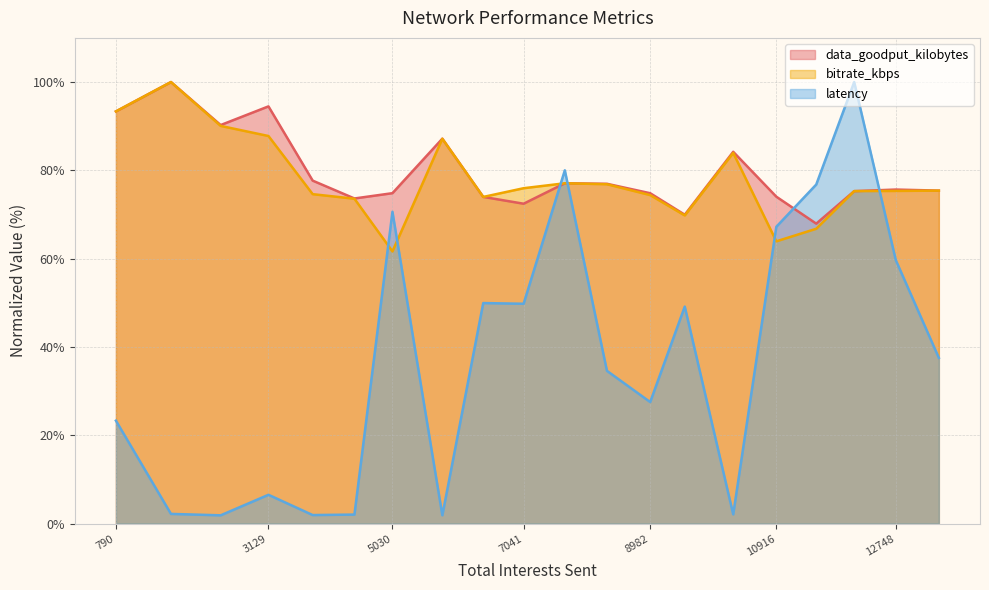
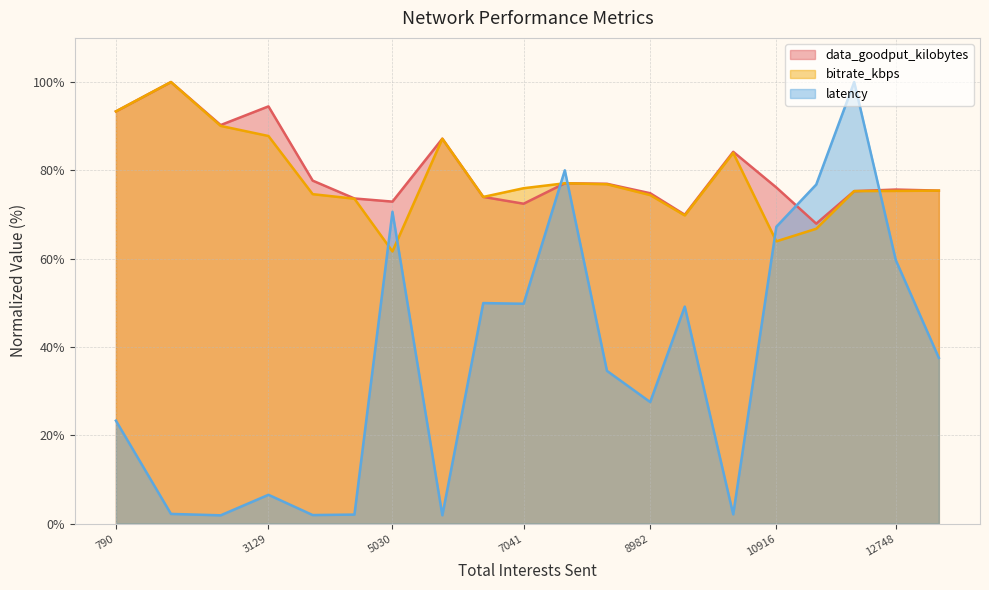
data_goodput_kilobytes, 5030: 75% -> 73%
data_goodput_kilobytes, 10916: 74% -> 76%
